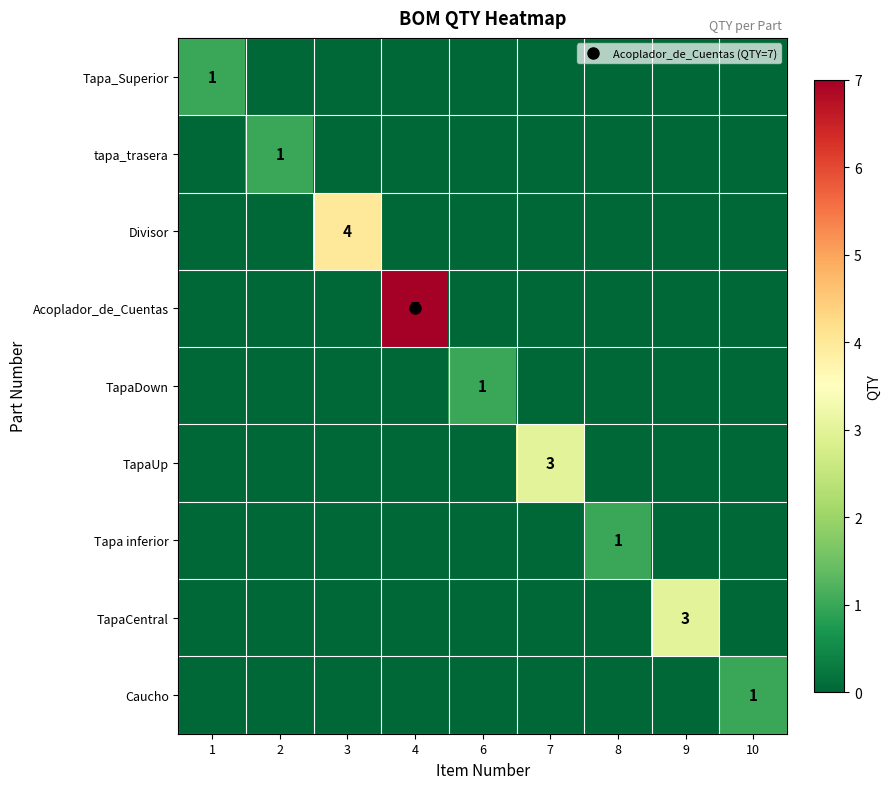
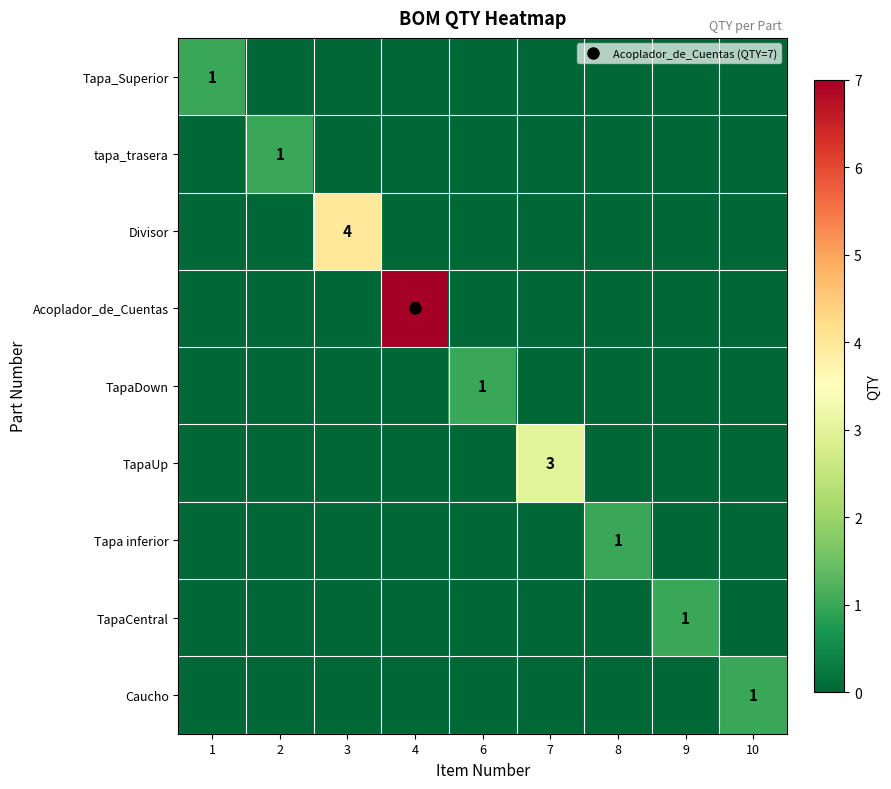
TapaCentral, 9: 3 -> 1
